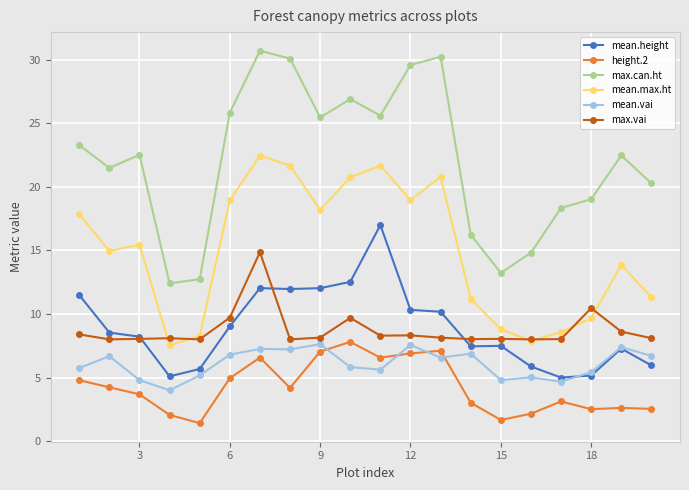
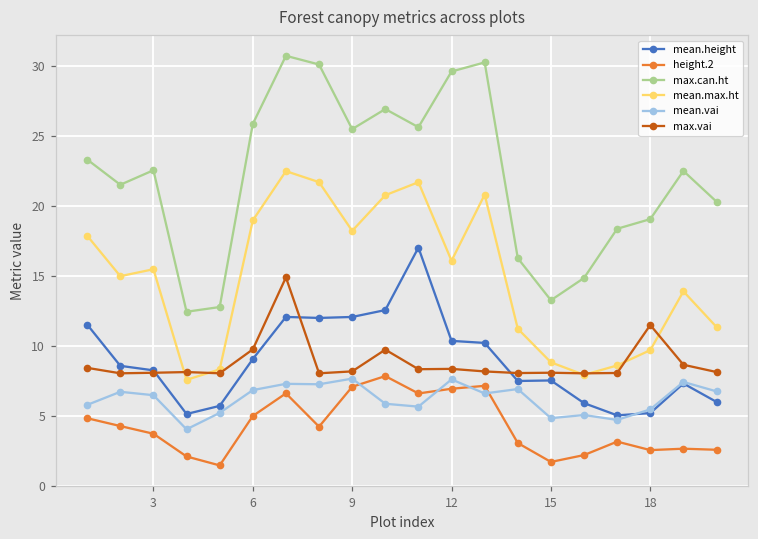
mean.vai, 3: 4.8 -> 6.5
mean.max.ht, 12: 19.0 -> 16.1
max.vai, 18: 10.5 -> 11.5
